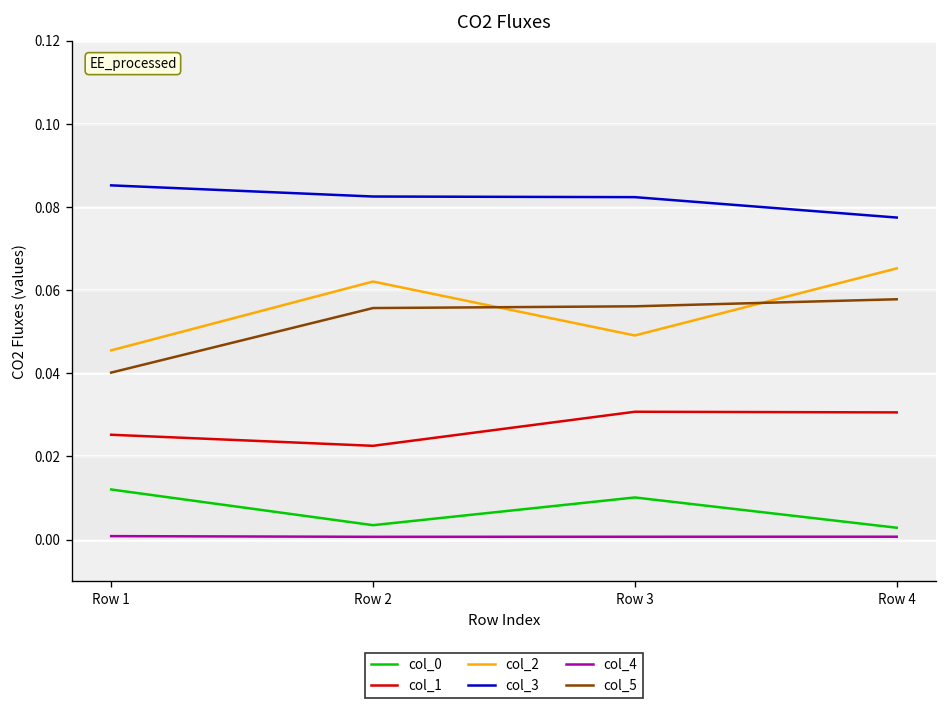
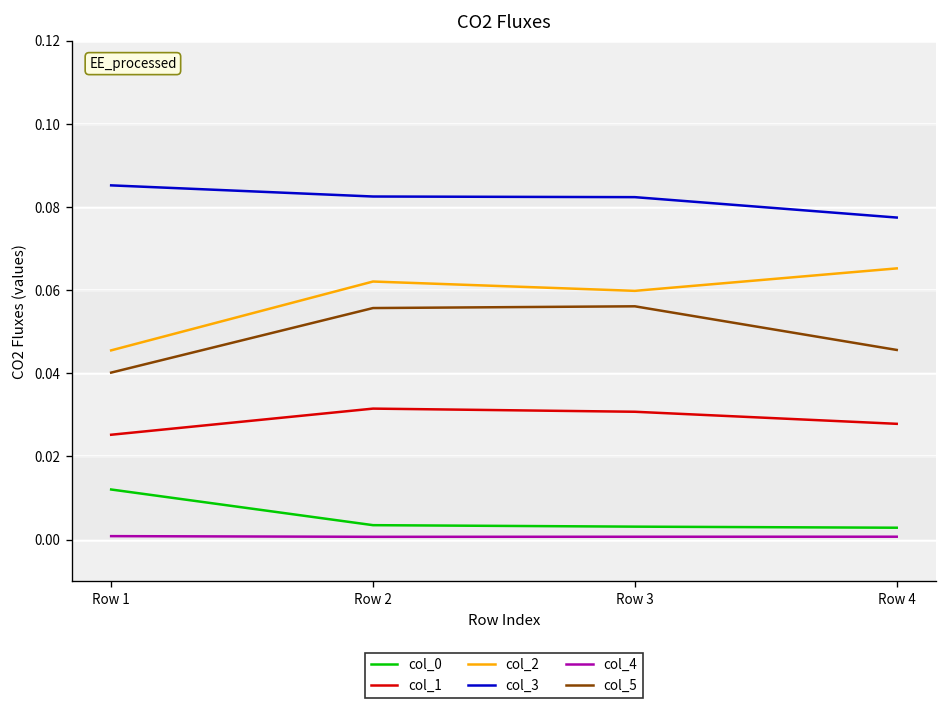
col_1, Row 2: 0.023 -> 0.031
col_0, Row 3: 0.010 -> 0.003
col_2, Row 3: 0.049 -> 0.060
col_1, Row 4: 0.031 -> 0.028
col_5, Row 4: 0.058 -> 0.046
